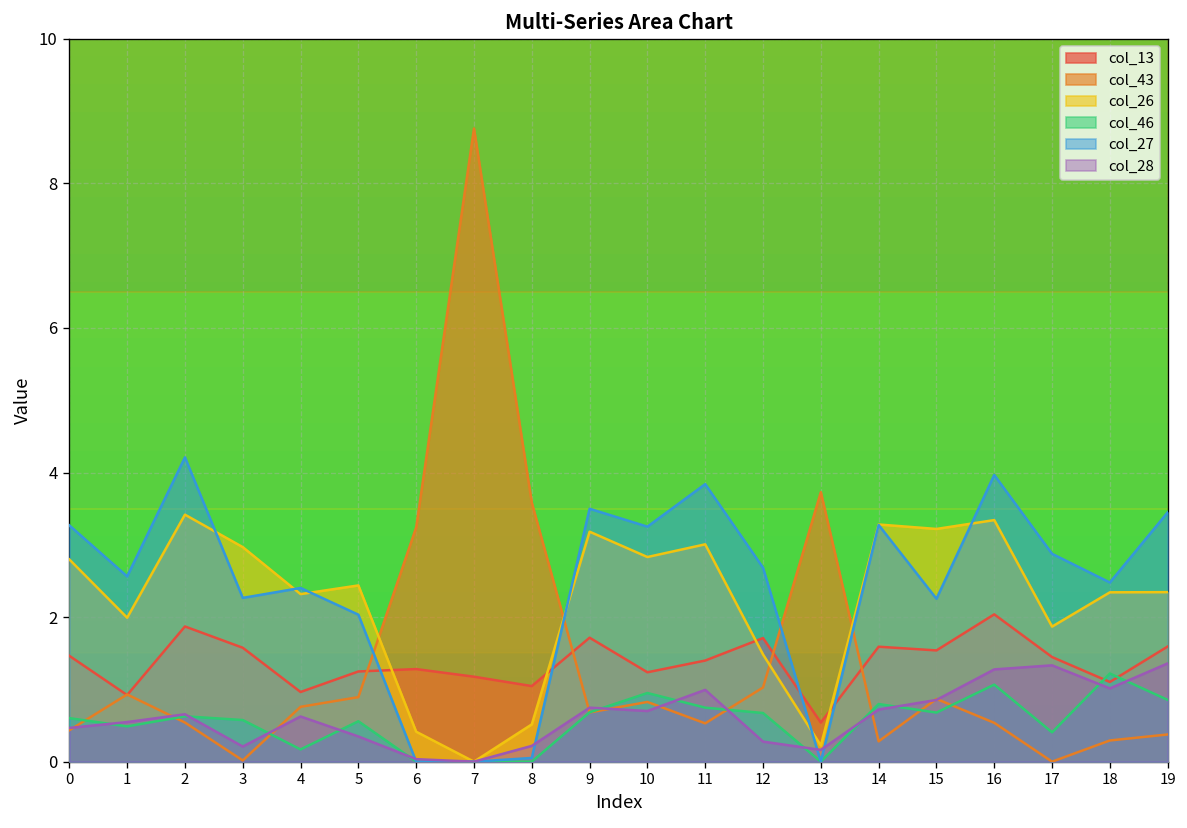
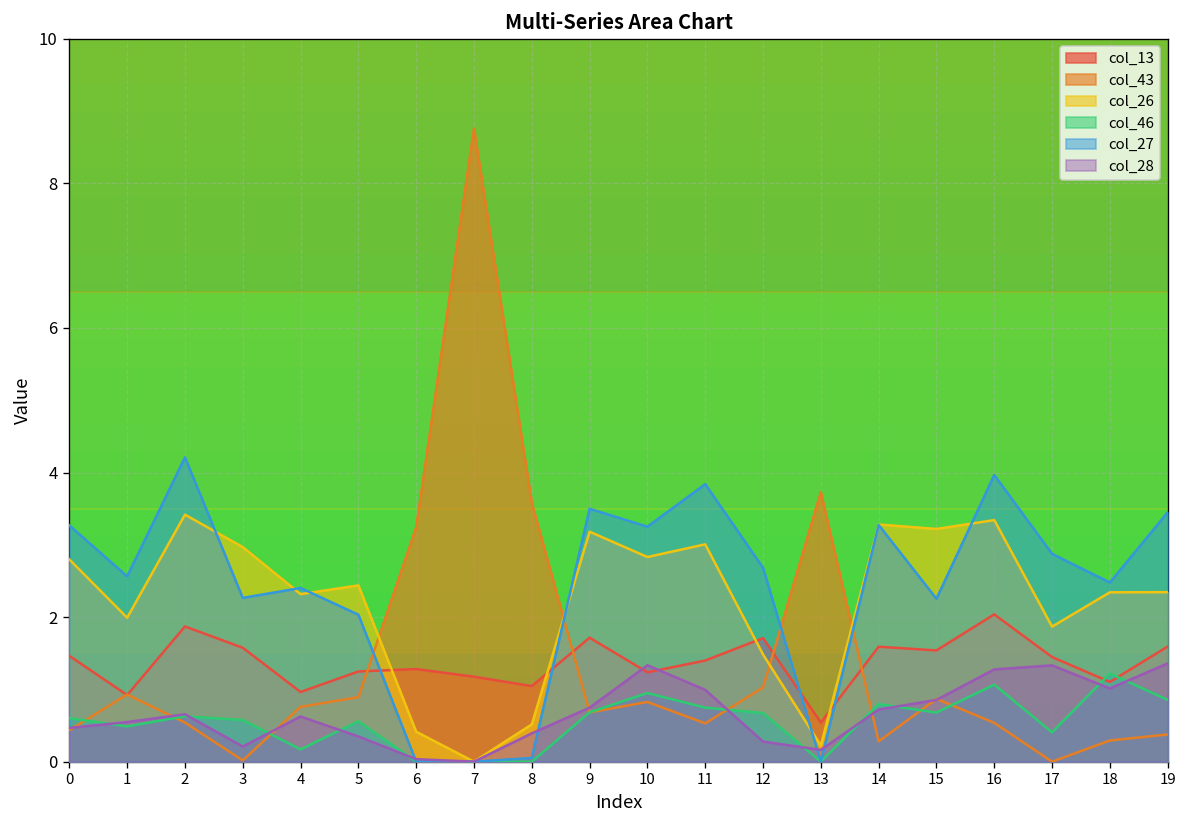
col_28, 8: 0.2 -> 0.4
col_28, 10: 0.7 -> 1.3
